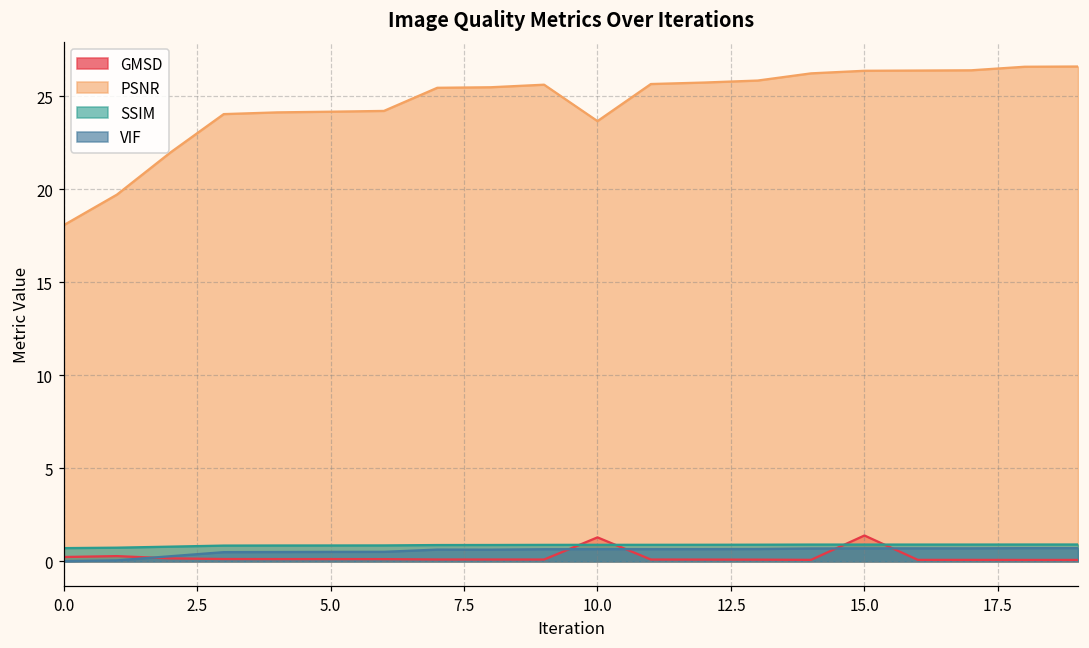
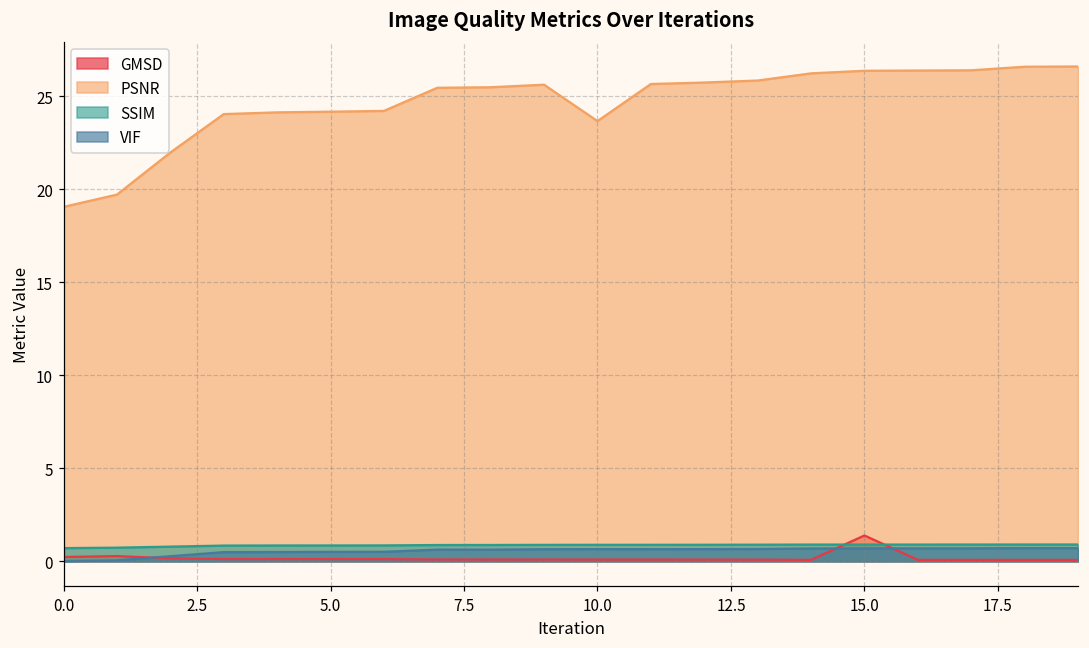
PSNR, 0.0: 18.1 -> 19.1
GMSD, 10.0: 1.3 -> 0.1
